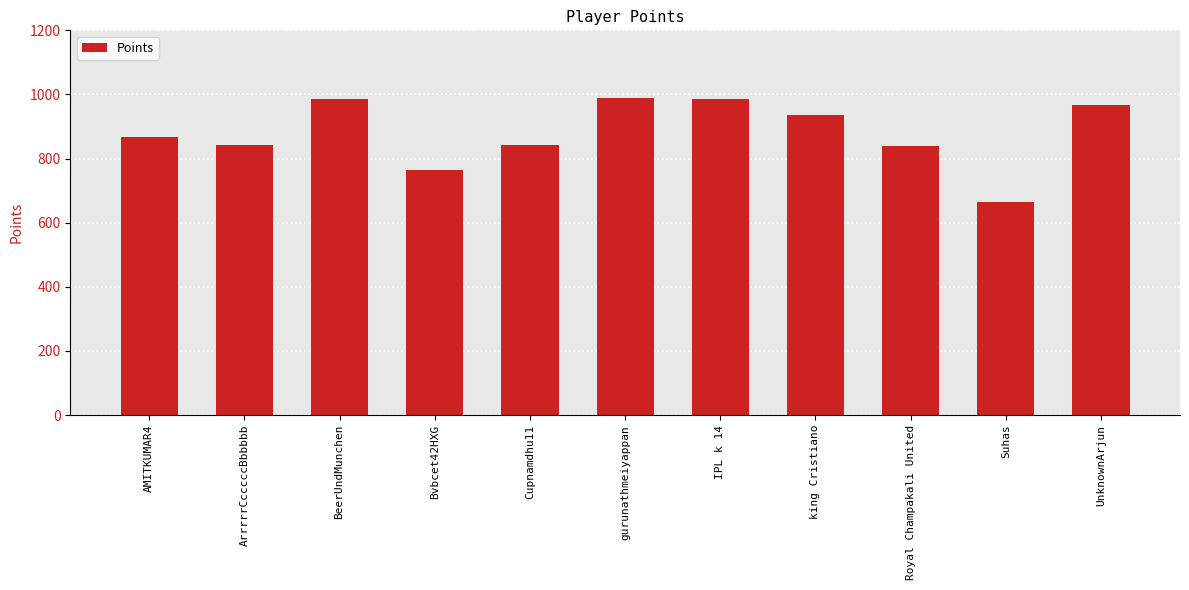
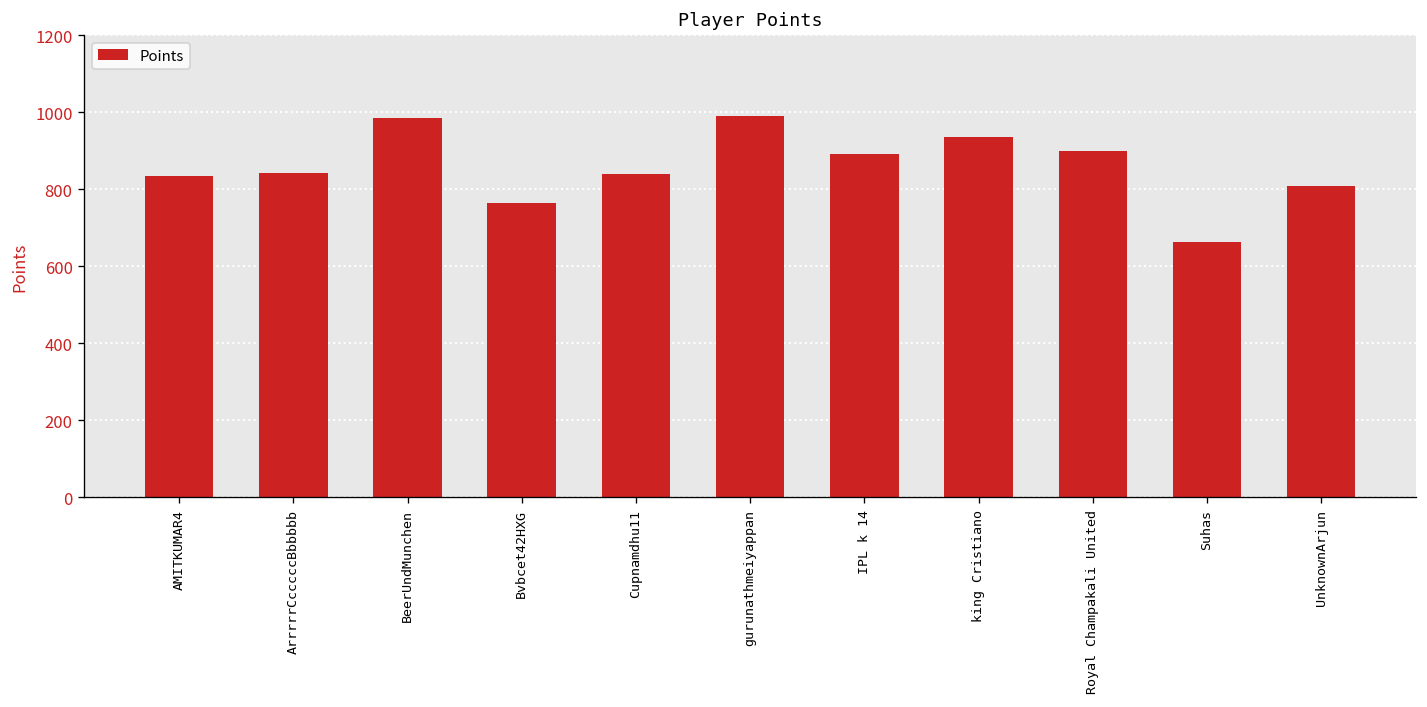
AMITKUMAR4: 870 -> 830
IPL k 14: 990 -> 890
Royal Champakali United: 840 -> 900
UnknownArjun: 970 -> 810
